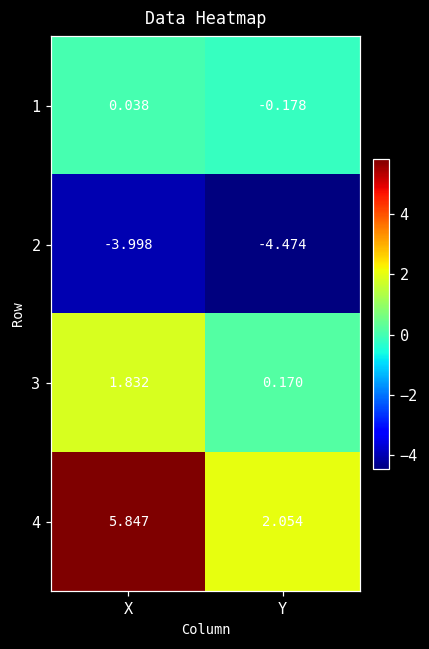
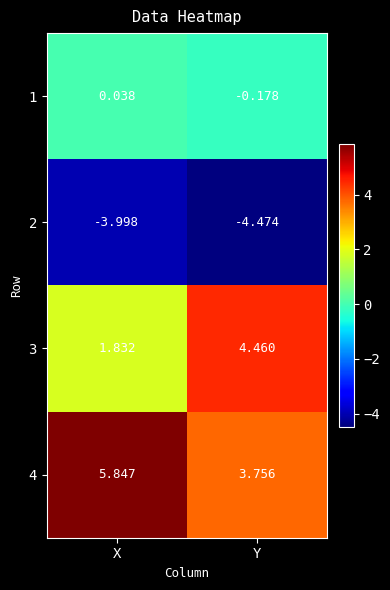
3, Y: 0.170 -> 4.460
4, Y: 2.054 -> 3.756
